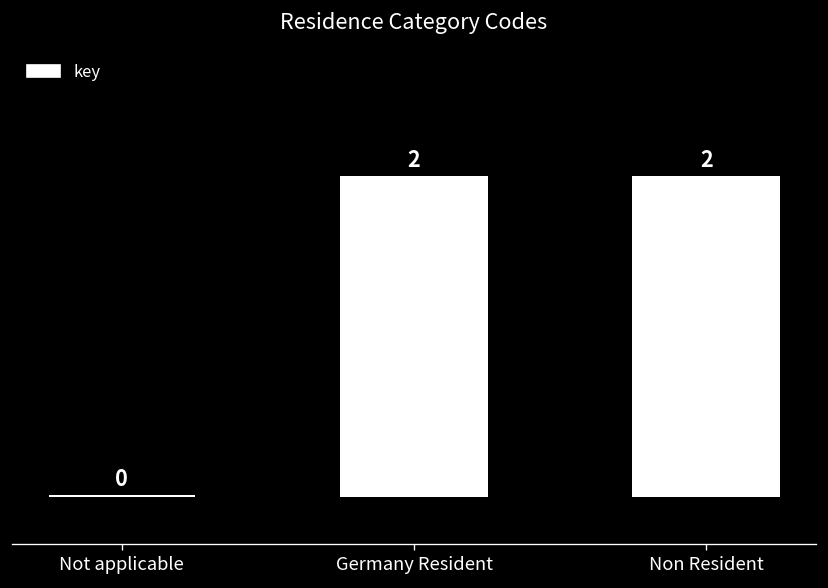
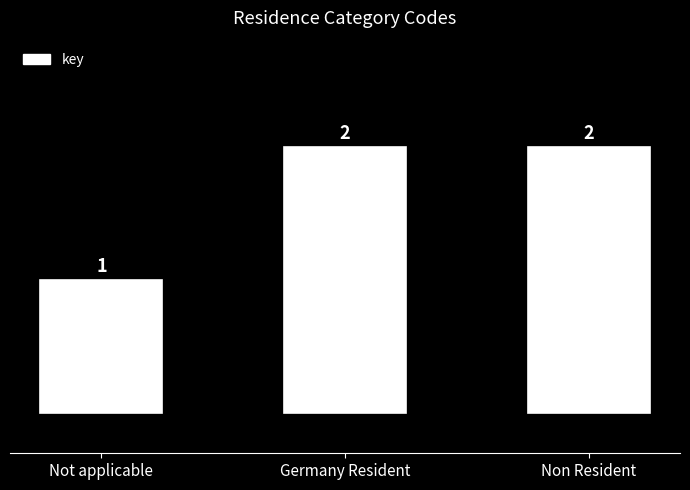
Not applicable: 0 -> 1
